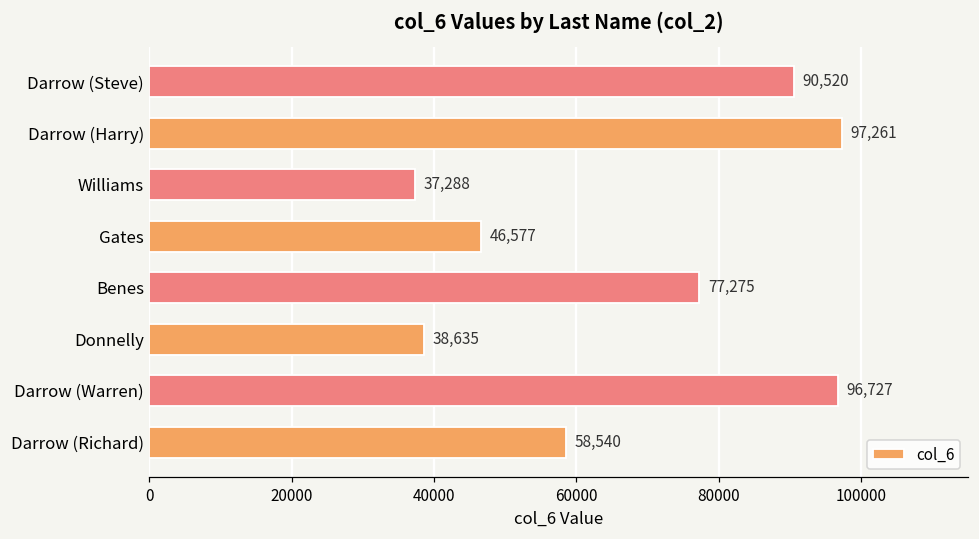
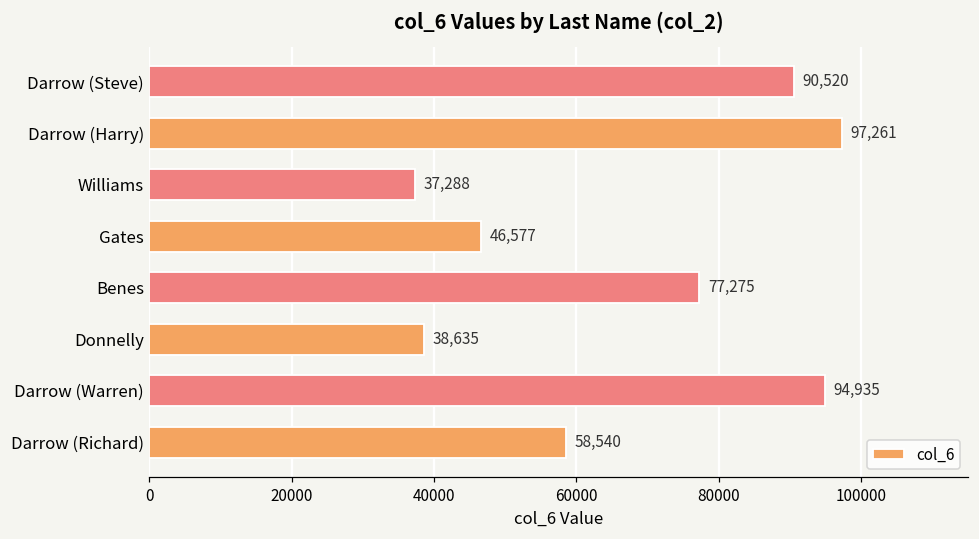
Darrow (Warren): 96,727 -> 94,935
